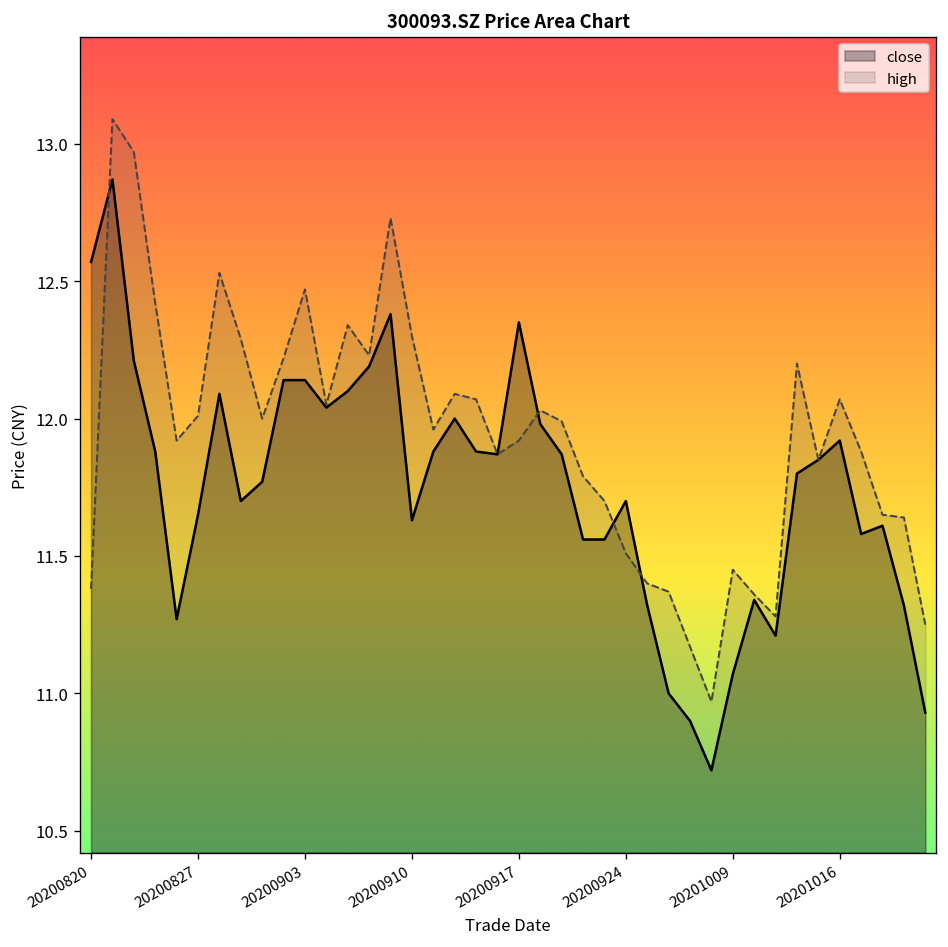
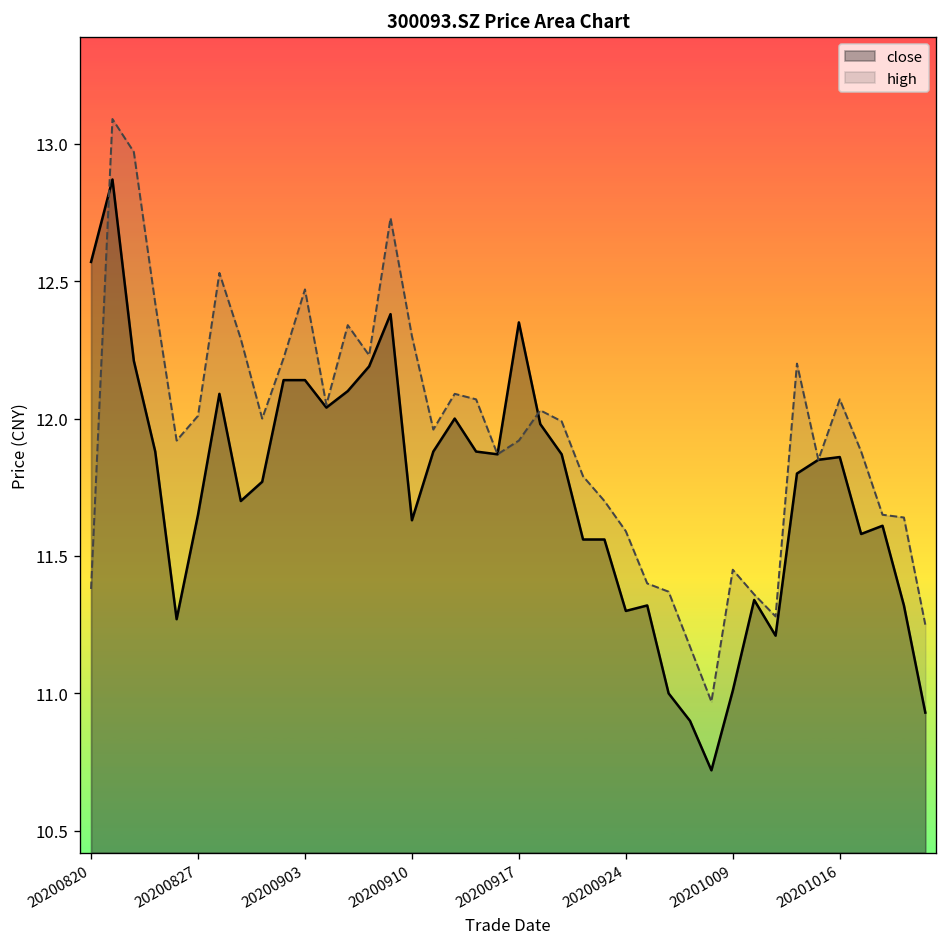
close, 20200924: 11.7 -> 11.3
high, 20200924: 11.51 -> 11.59
close, 20201009: 11.07 -> 11.01
close, 20201016: 11.92 -> 11.86
